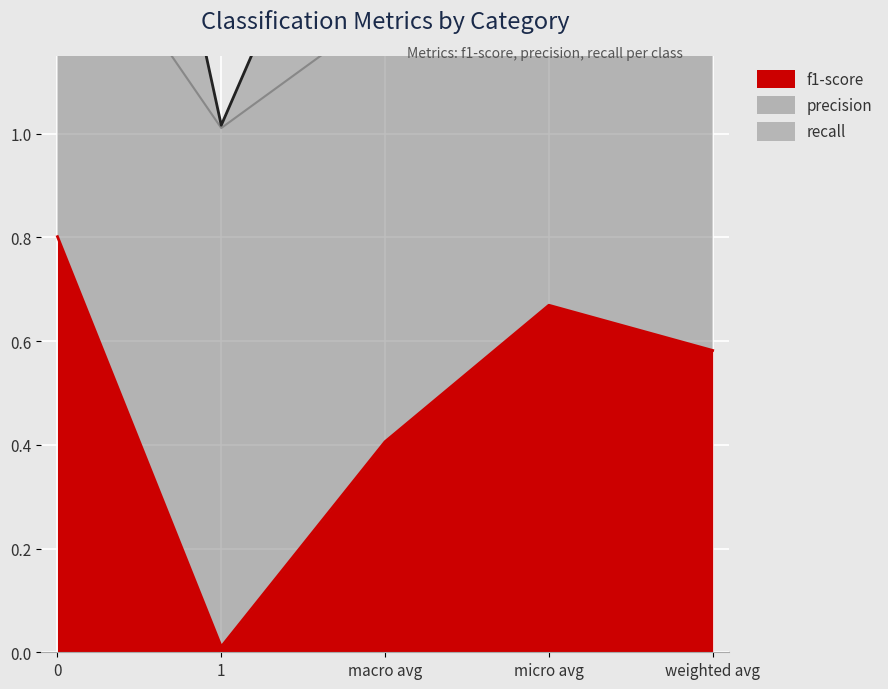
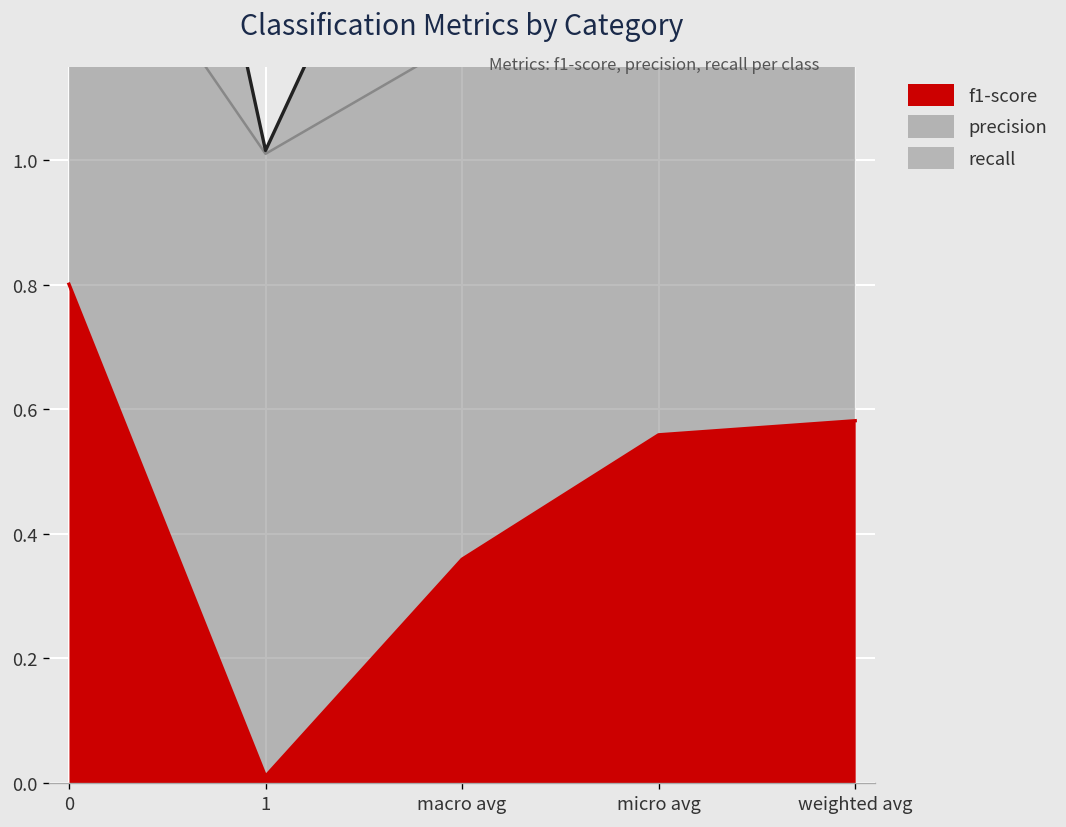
f1-score, macro avg: 0.41 -> 0.36
f1-score, micro avg: 0.67 -> 0.56
